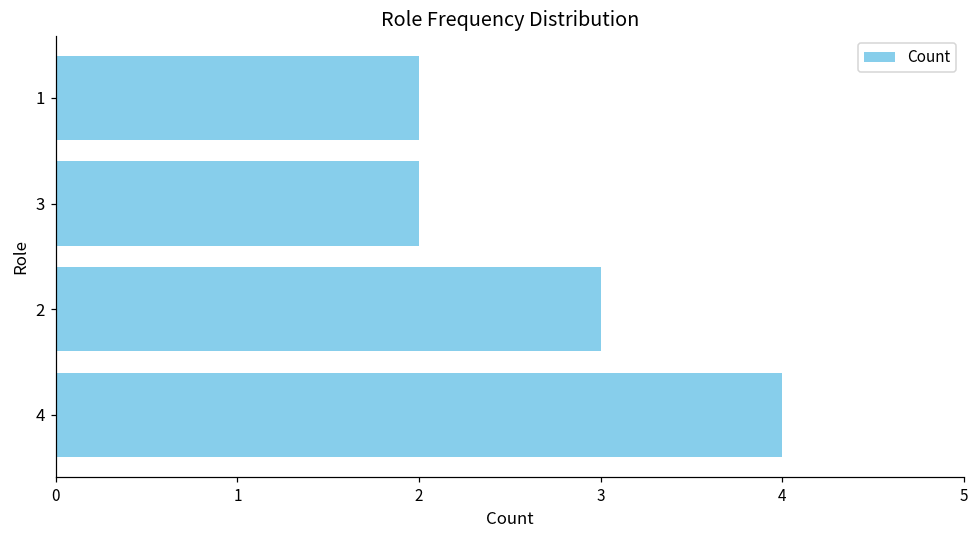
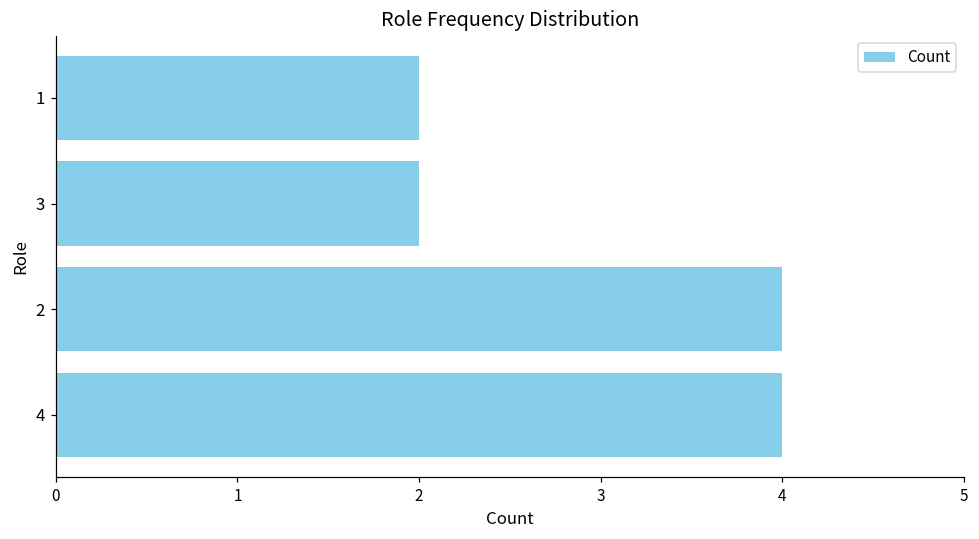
2: 3 -> 4
